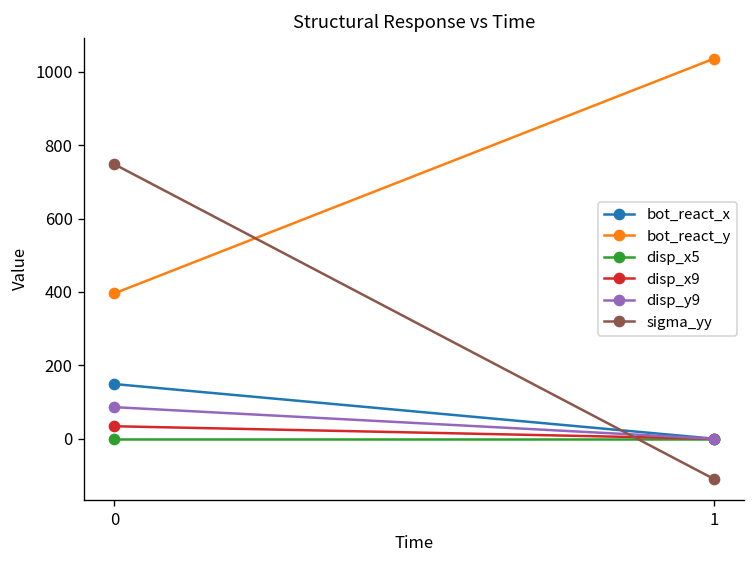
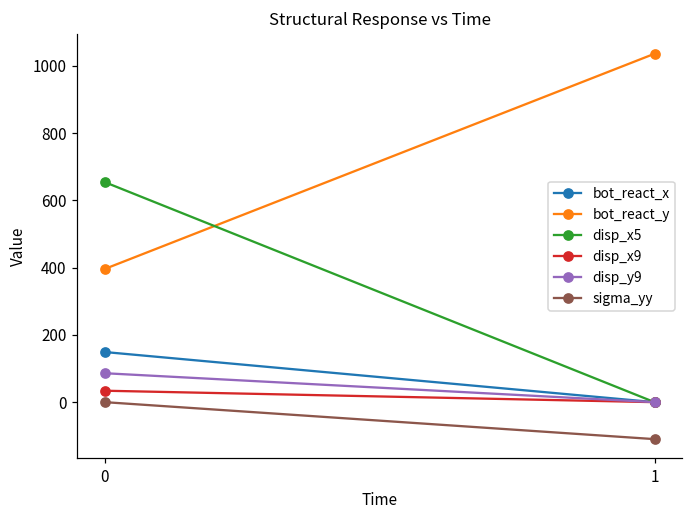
disp_x5, 0: 0 -> 650
sigma_yy, 0: 750 -> 0
